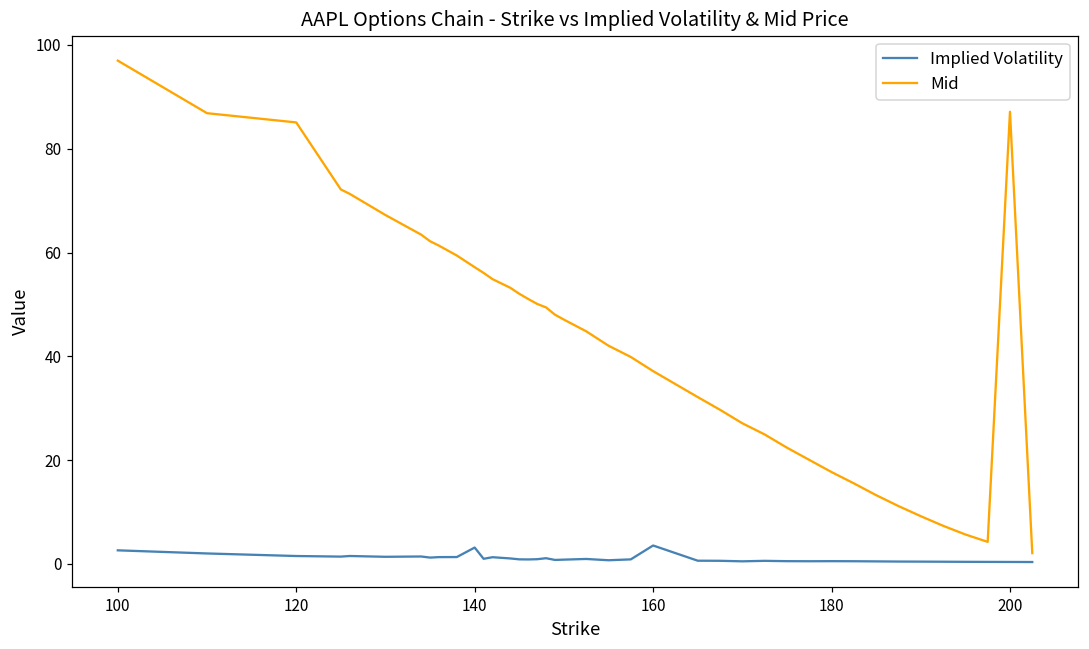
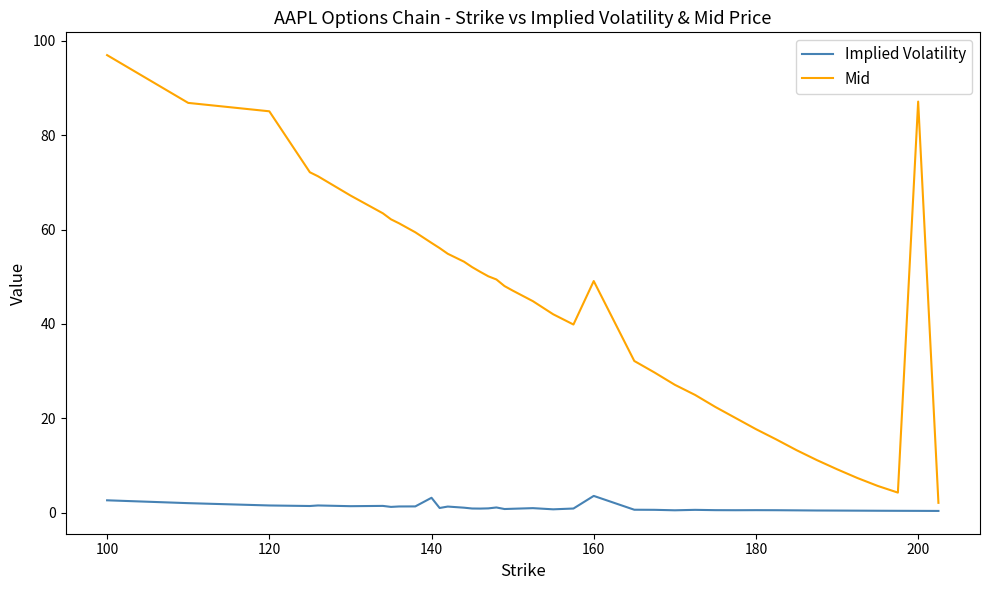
Mid, 160: 37 -> 49
